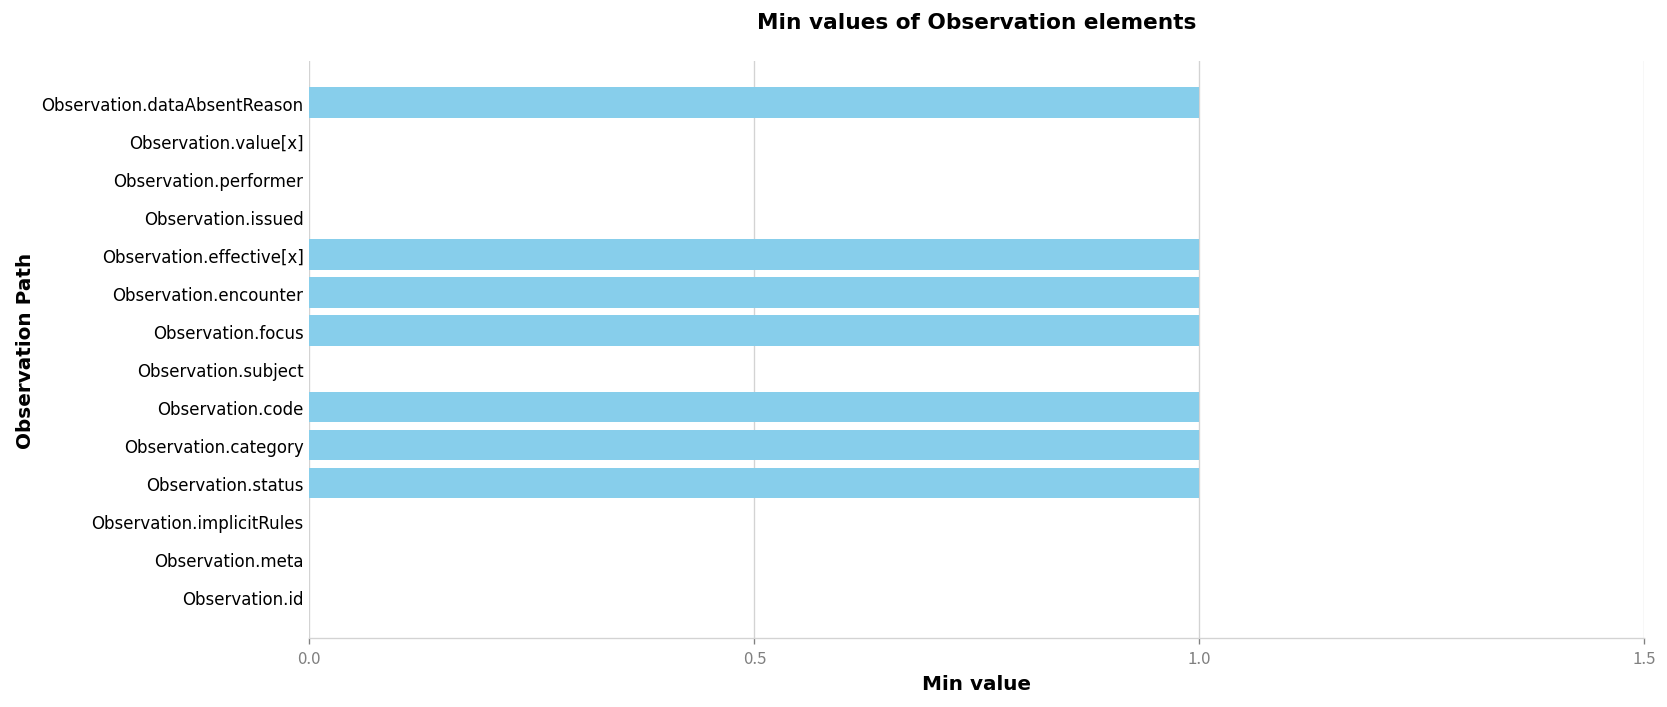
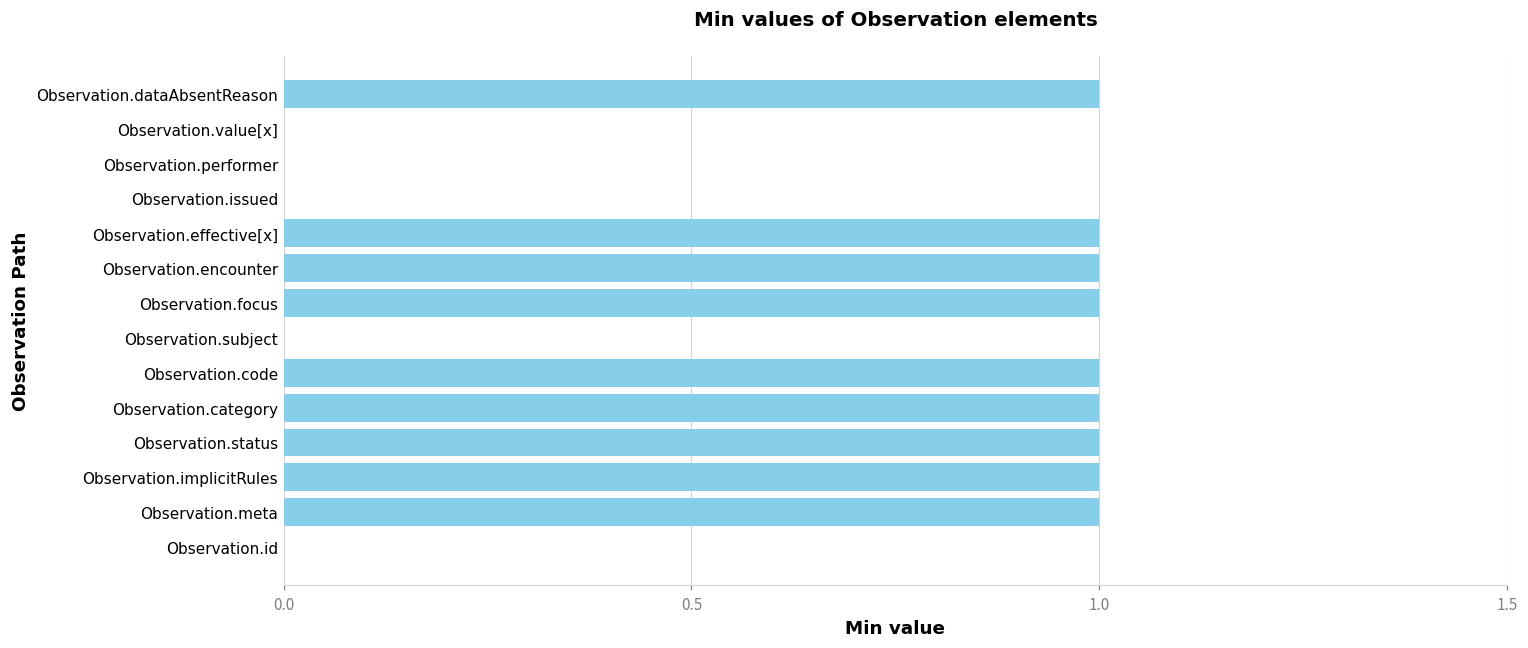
Observation.implicitRules: 0 -> 1
Observation.meta: 0 -> 1
